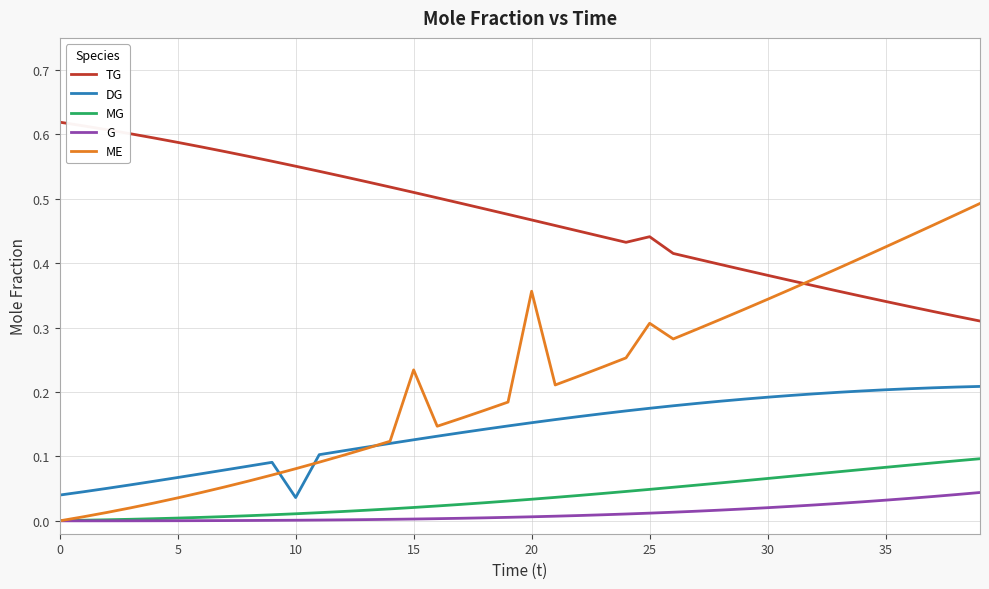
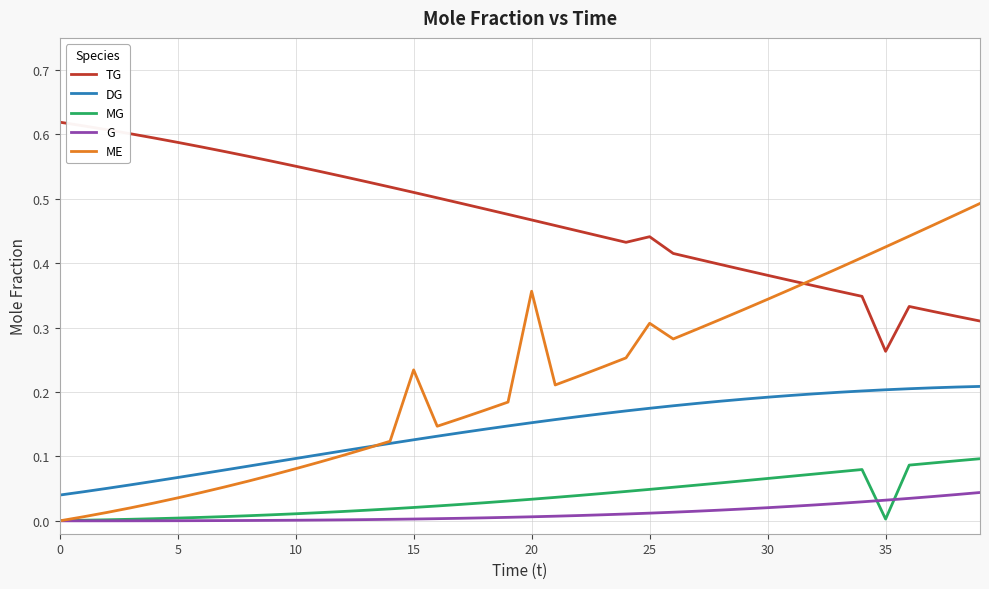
DG, 10: 0.04 -> 0.10
TG, 35: 0.34 -> 0.26
MG, 35: 0.08 -> 0.00
